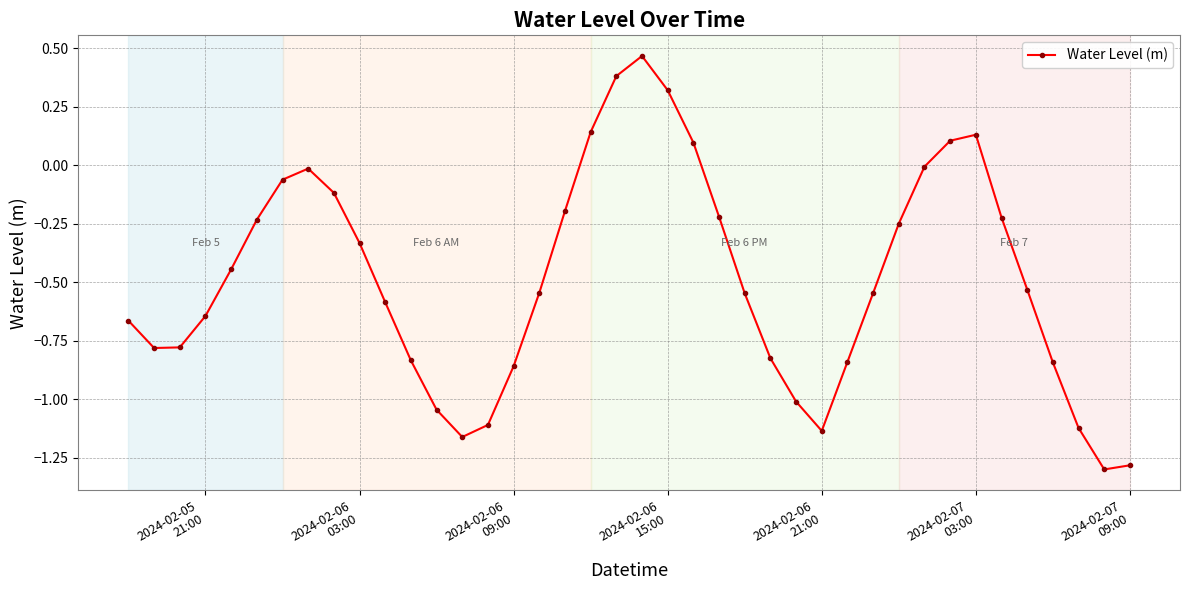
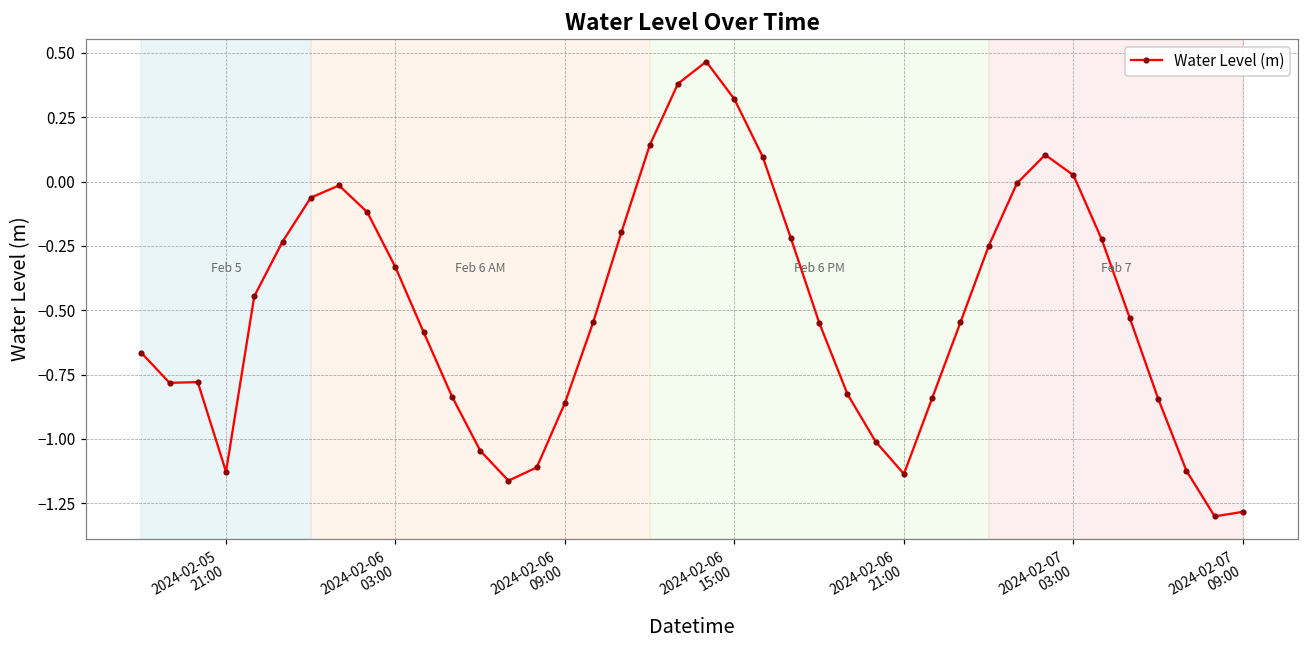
2024-02-05 21:00: -0.64 -> -1.13
2024-02-07 03:00: 0.13 -> 0.02
